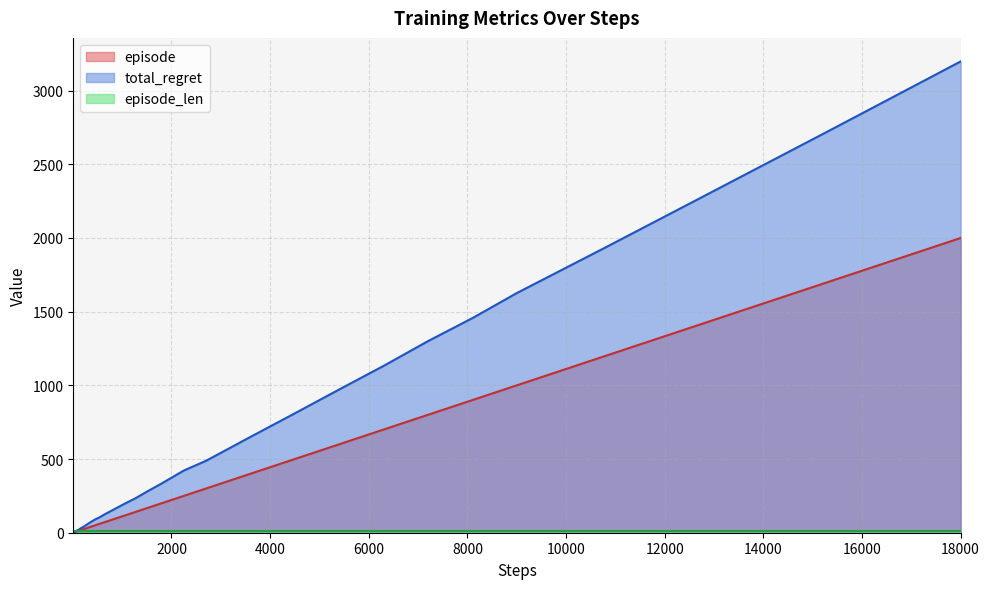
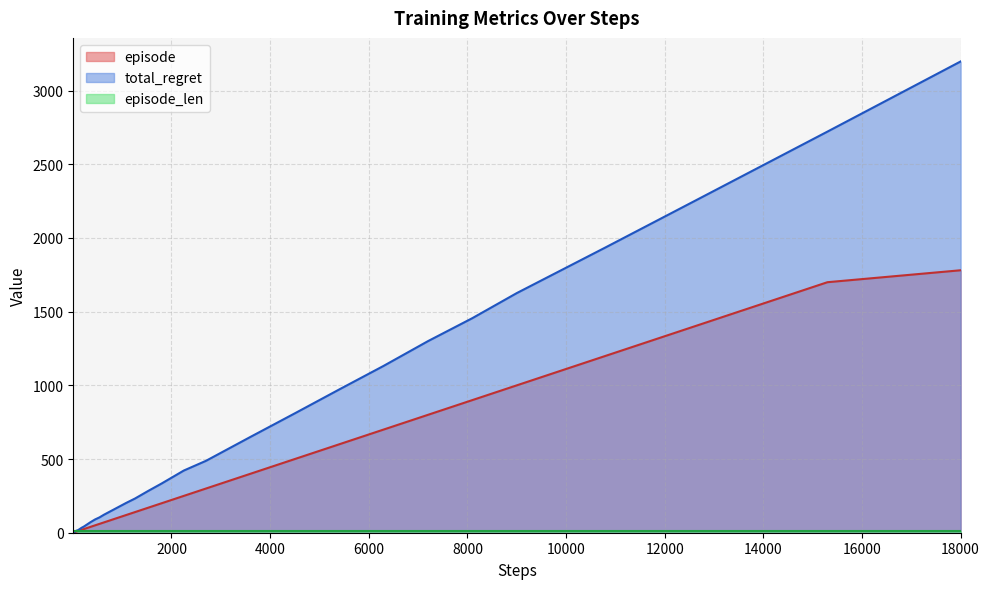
episode, 18000: 2000 -> 1780
